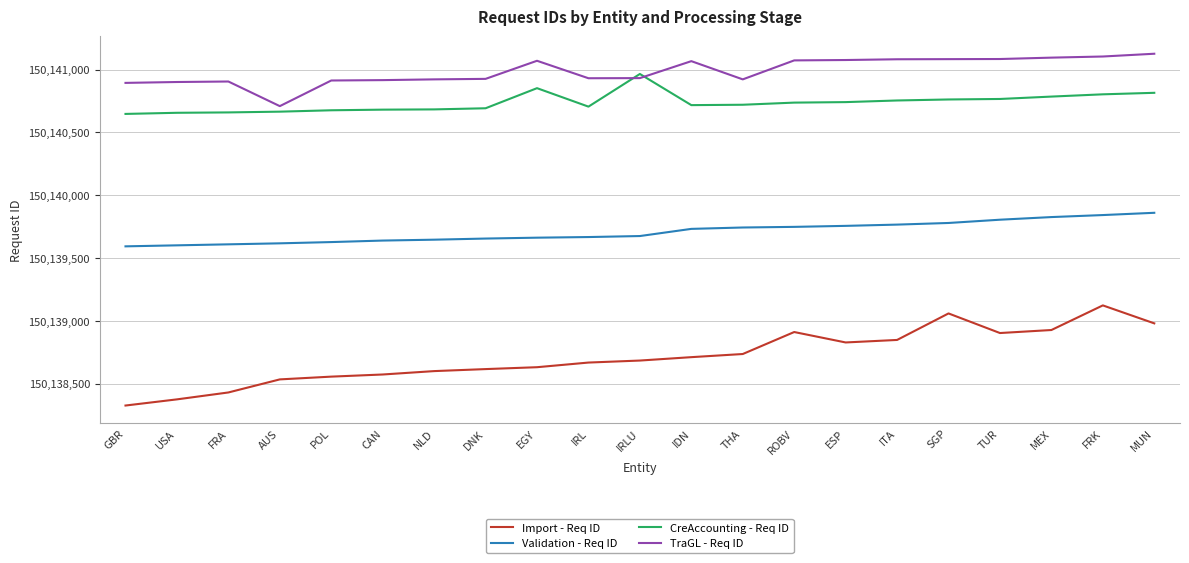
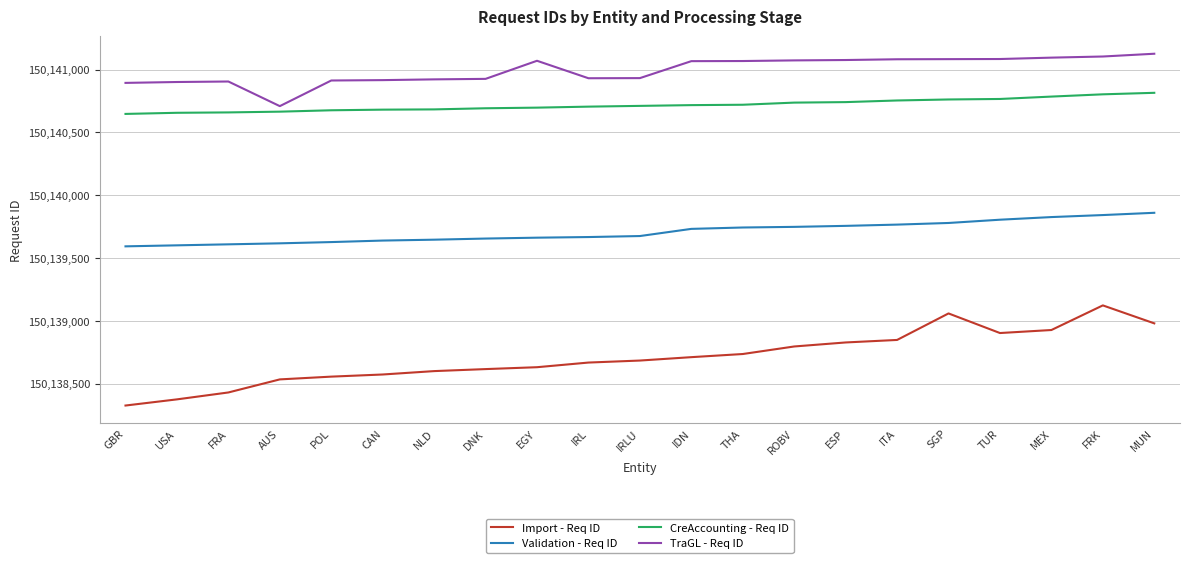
CreAccounting - Req ID, EGY: 150,140,850 -> 150,140,700
CreAccounting - Req ID, IRLU: 150,140,970 -> 150,140,710
TraGL - Req ID, THA: 150,140,920 -> 150,141,070
Import - Req ID, ROBV: 150,138,910 -> 150,138,800
